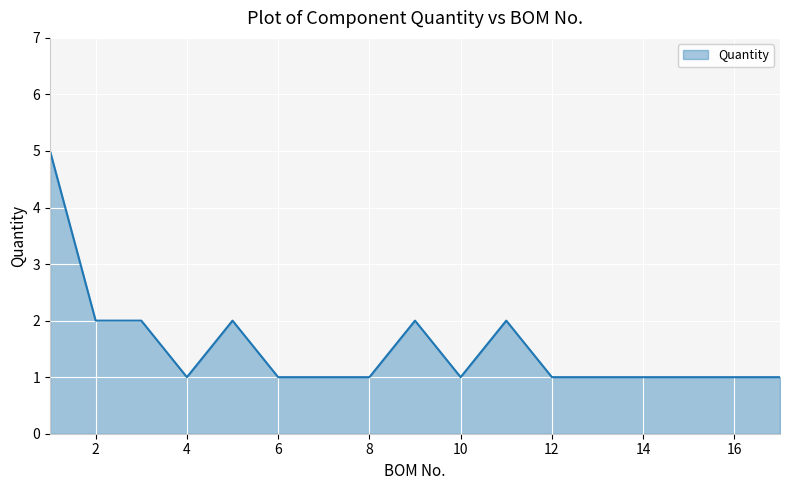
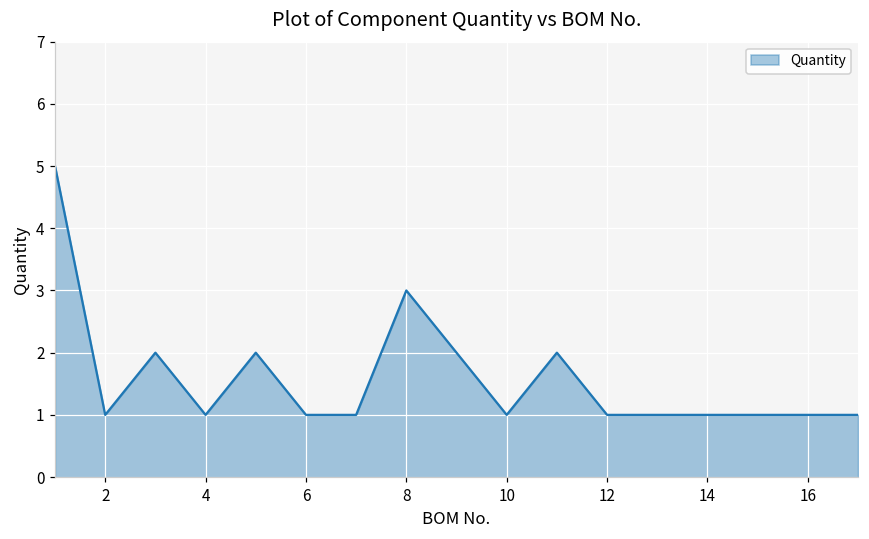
2: 2 -> 1
8: 1 -> 3
